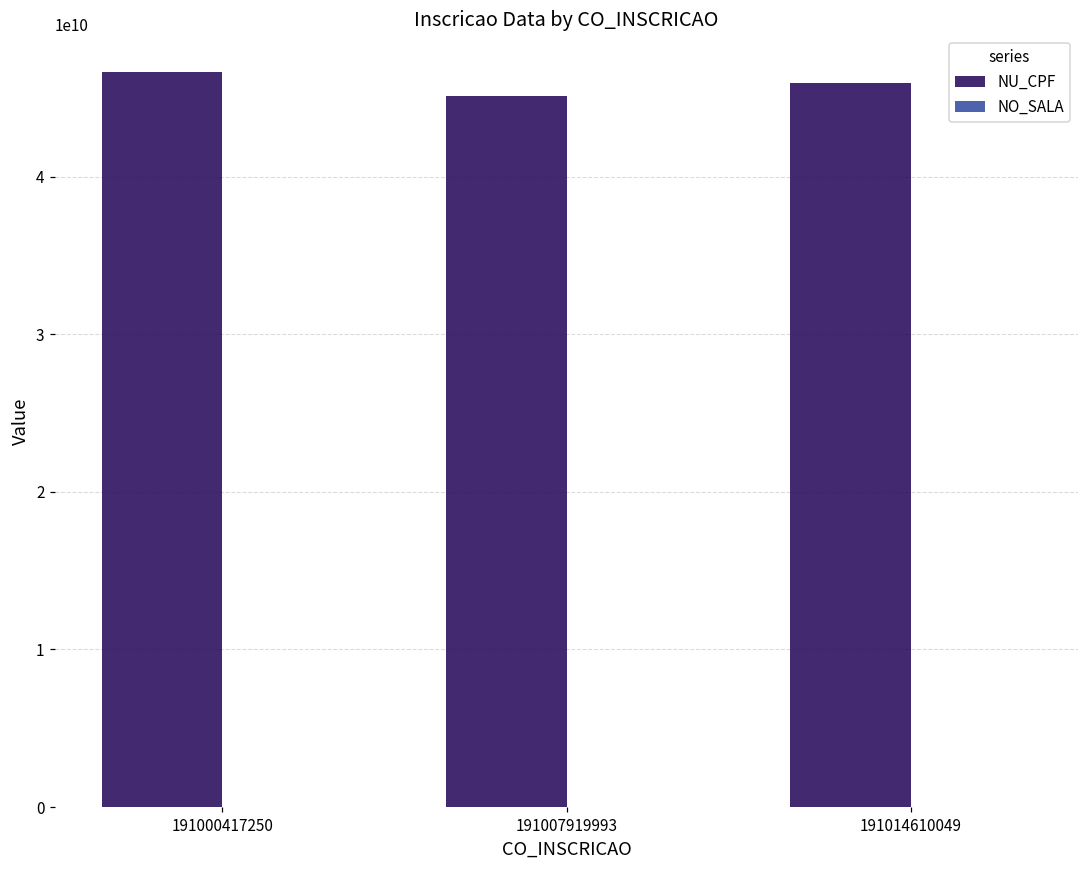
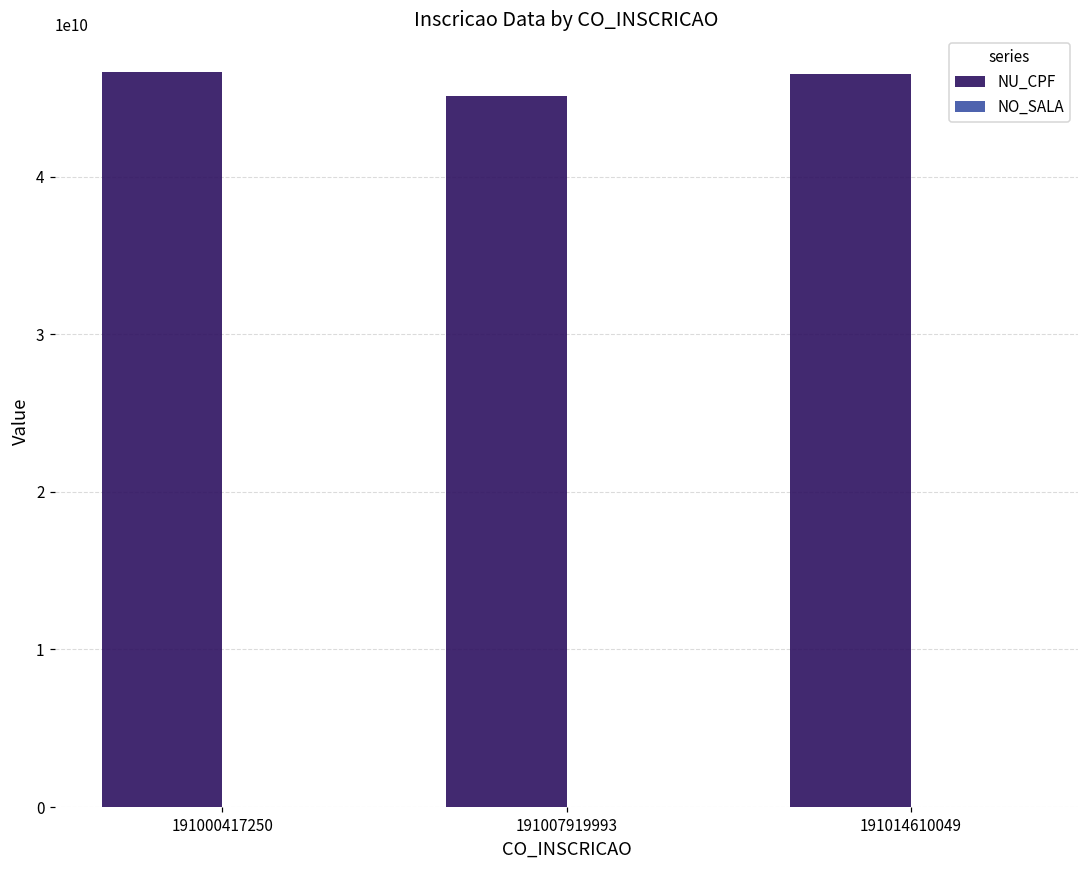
NU_CPF, 191014610049: 45900000000 -> 46500000000
